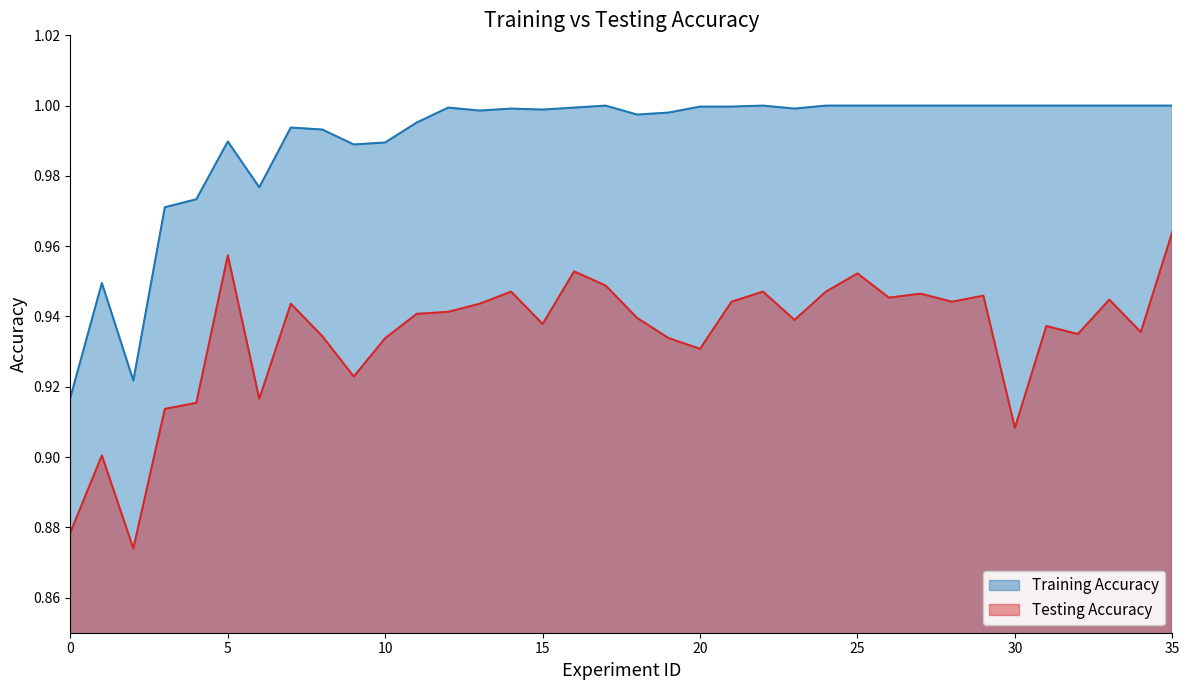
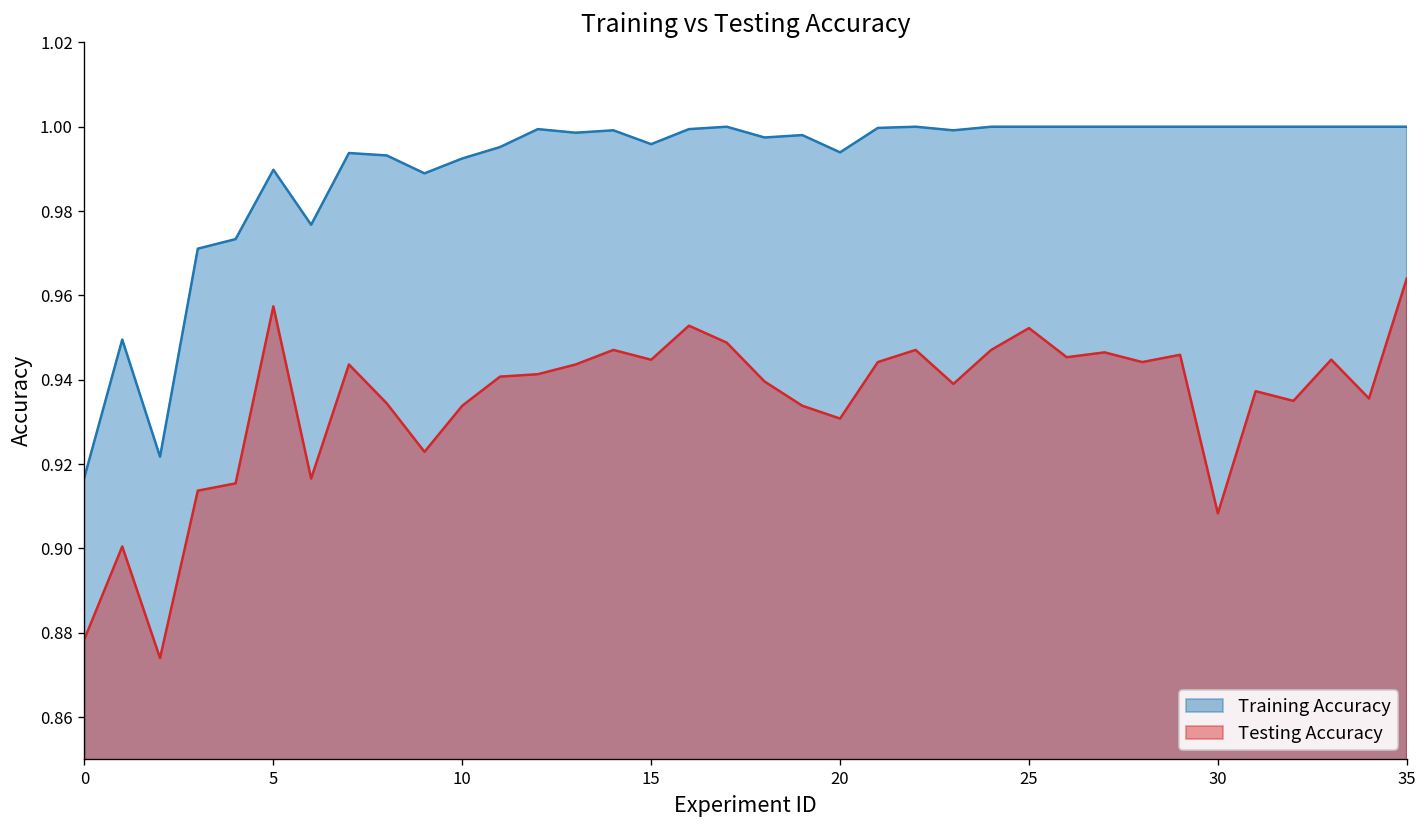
Training Accuracy, 10: 0.990 -> 0.992
Training Accuracy, 15: 0.999 -> 0.996
Testing Accuracy, 15: 0.938 -> 0.945
Training Accuracy, 20: 1.000 -> 0.994
